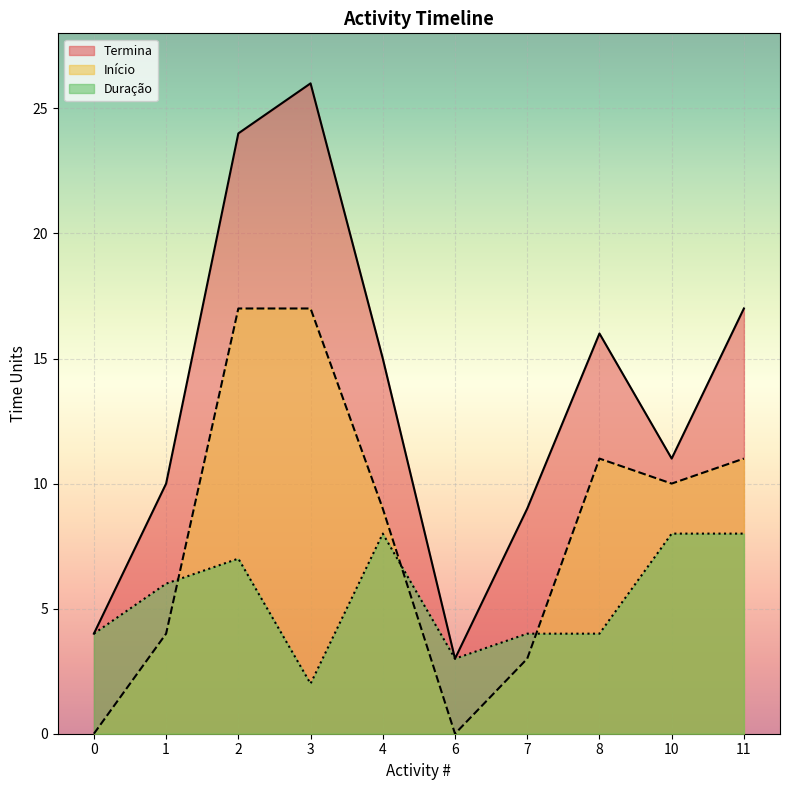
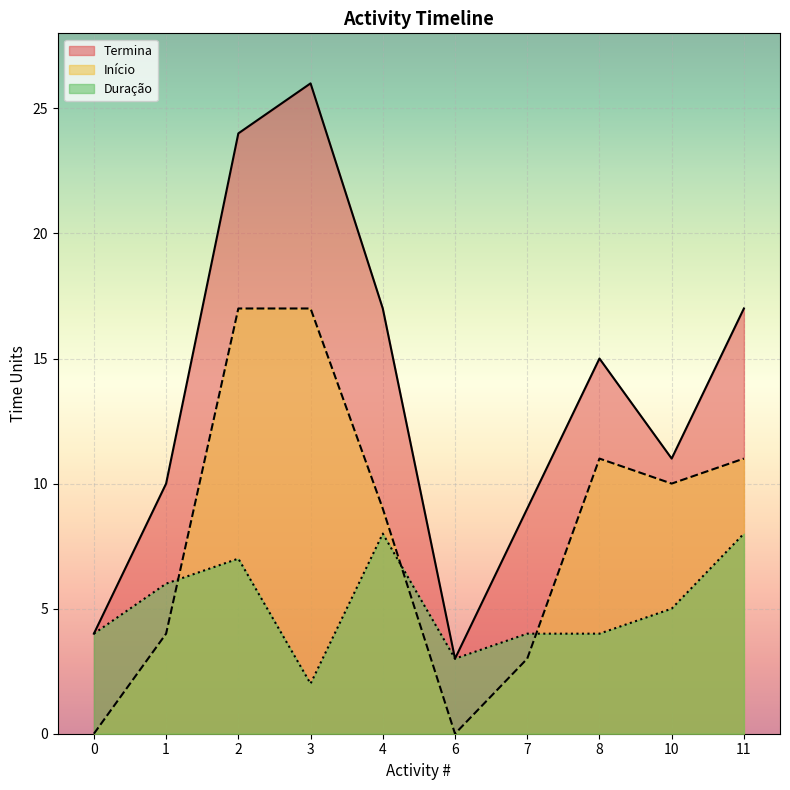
Termina, 4: 15 -> 17
Termina, 8: 16 -> 15
Duração, 10: 8 -> 5
